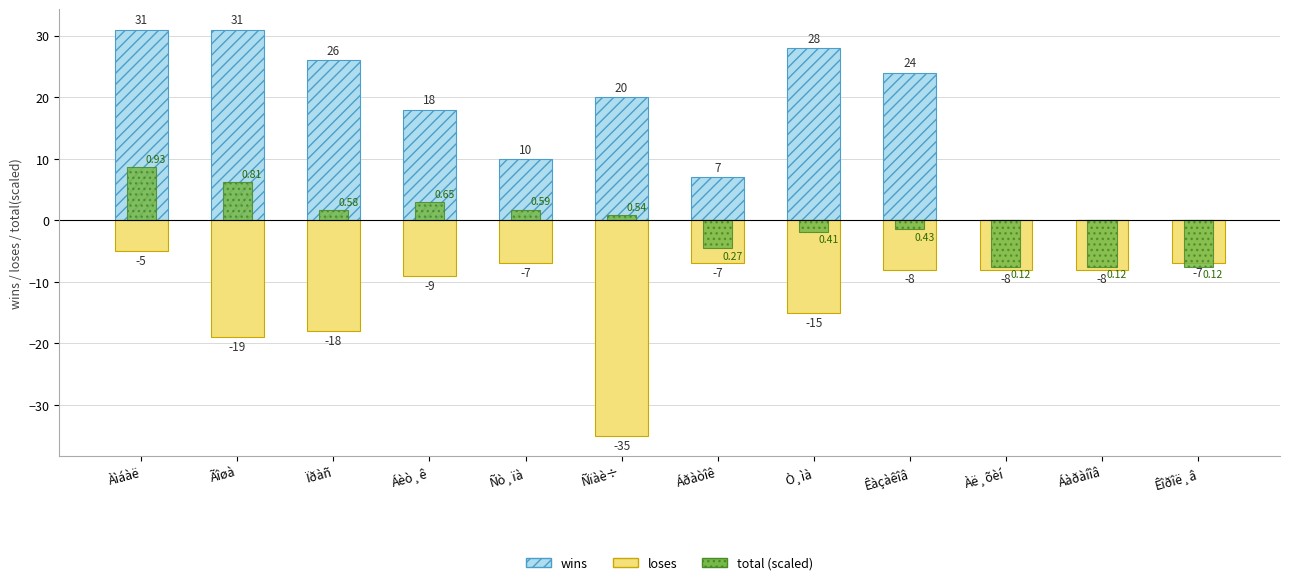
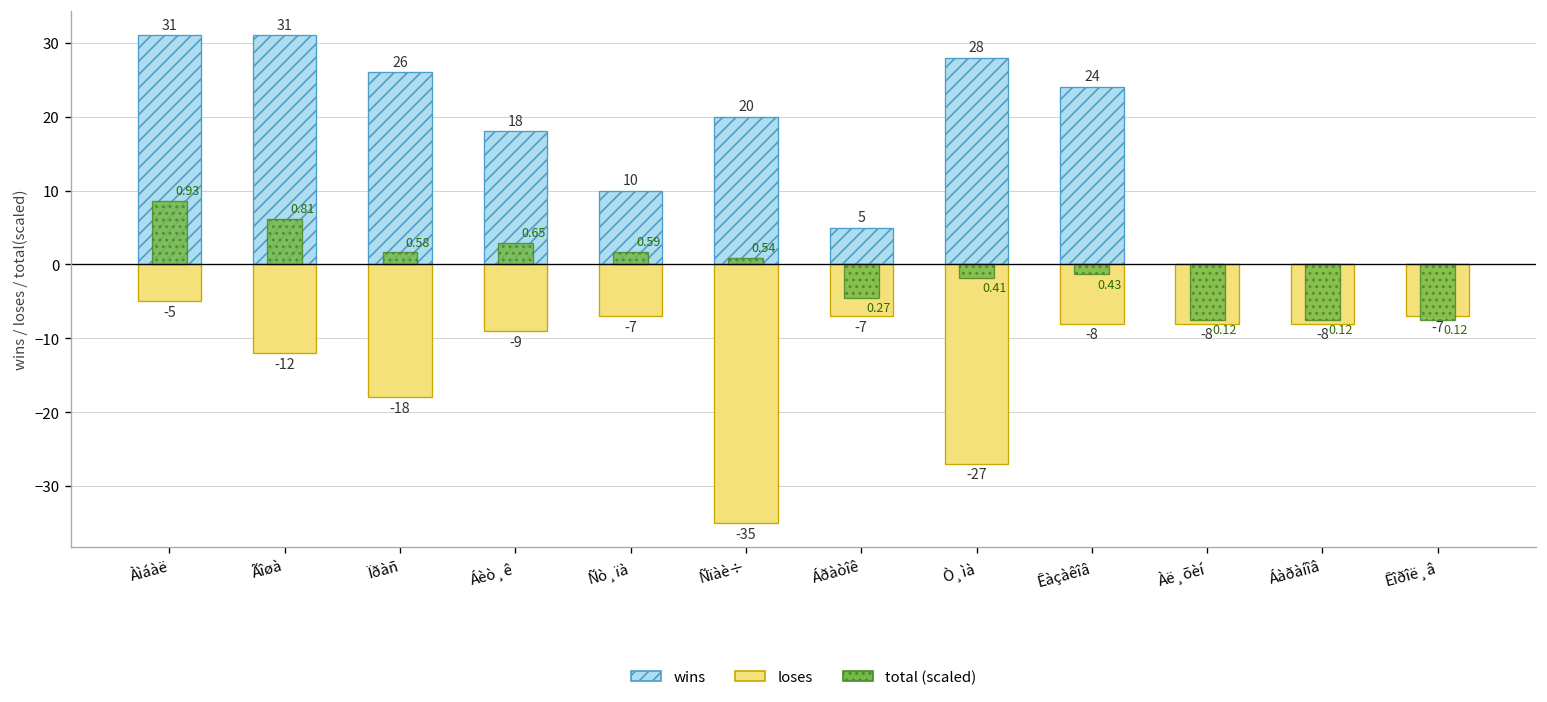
loses, Ãîøà: -19 -> -12
wins, Áðàòîê: 7 -> 5
loses, Ò¸ìà: -15 -> -27
